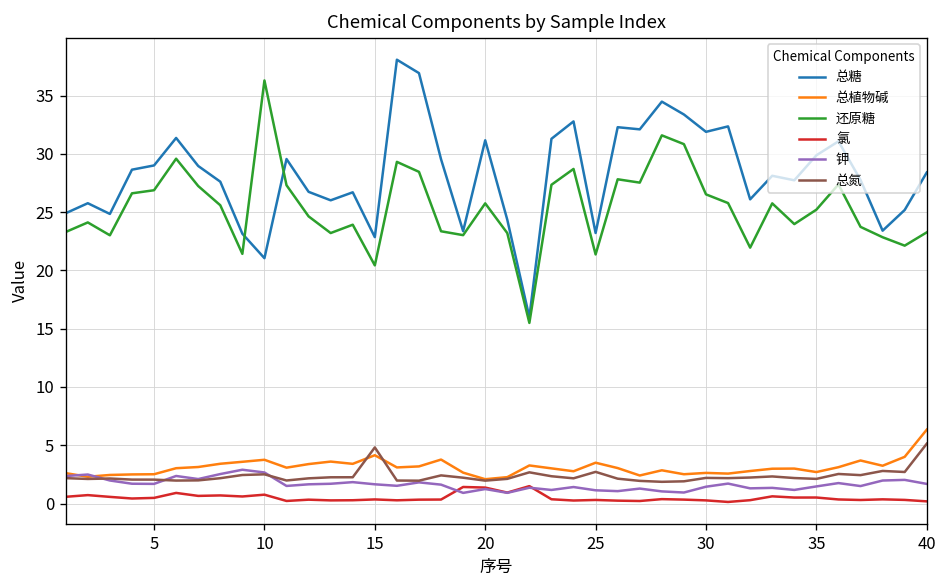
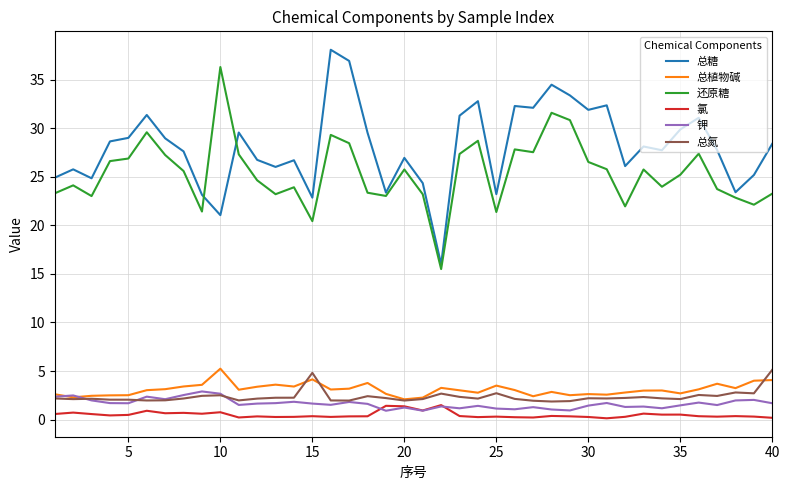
总植物碱, 10: 4 -> 5
总糖, 20: 31 -> 27
总植物碱, 40: 6 -> 4
